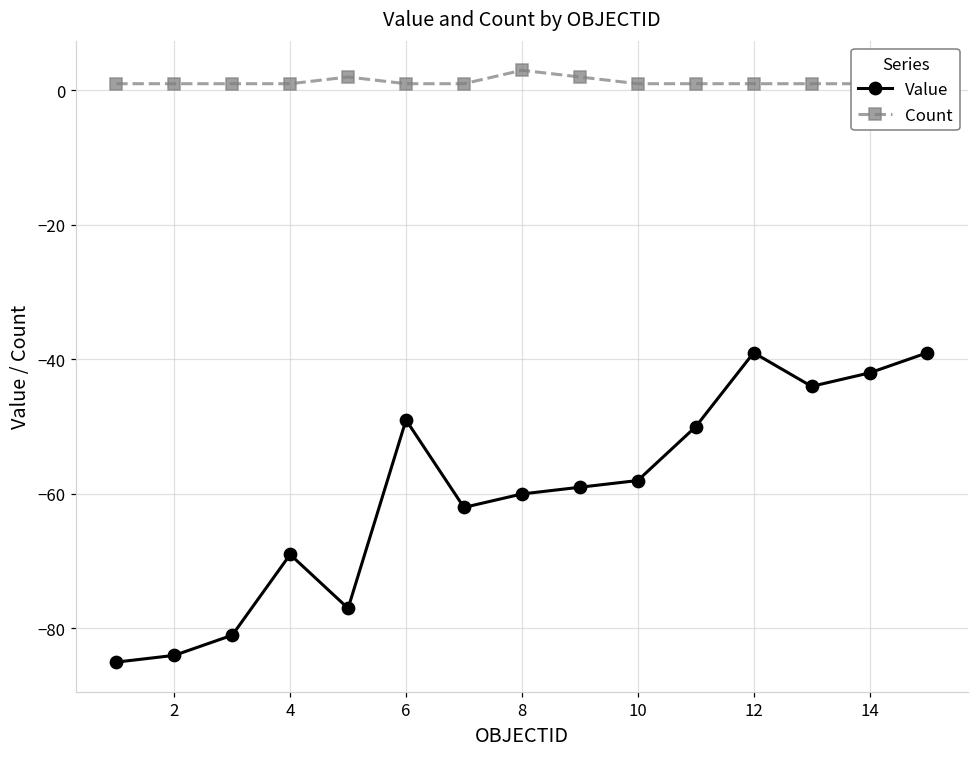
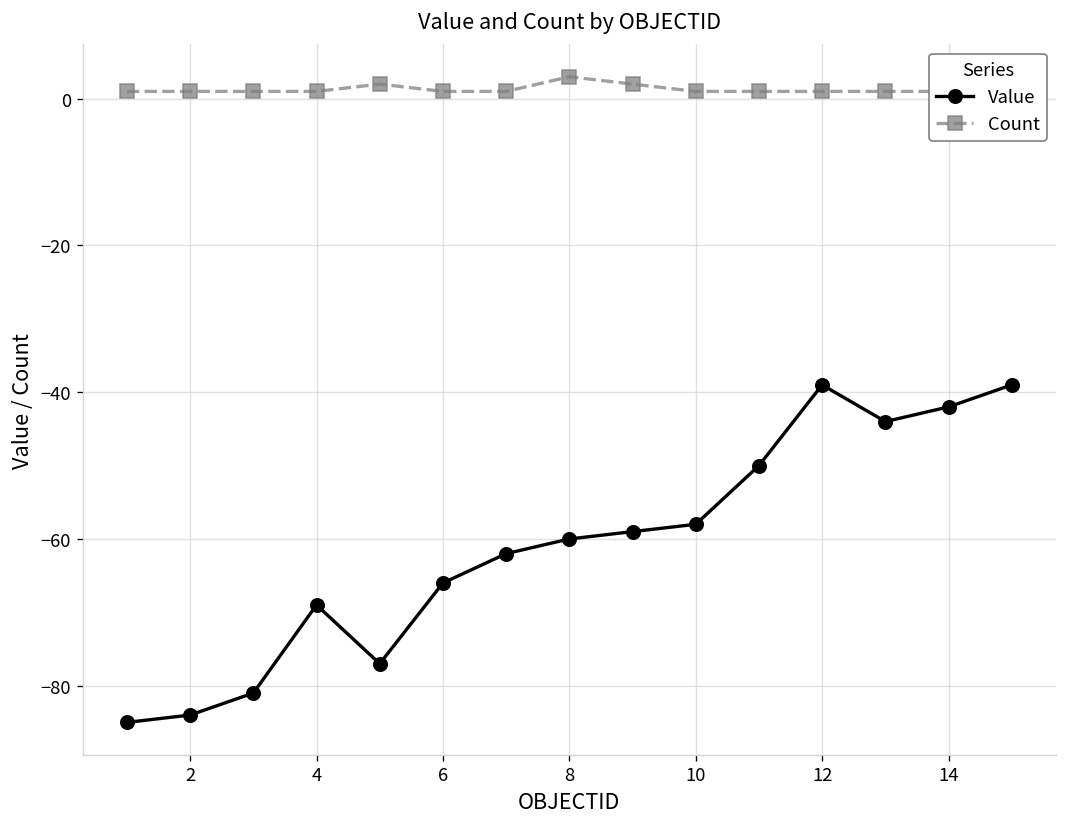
Value, 6: -49 -> -66
